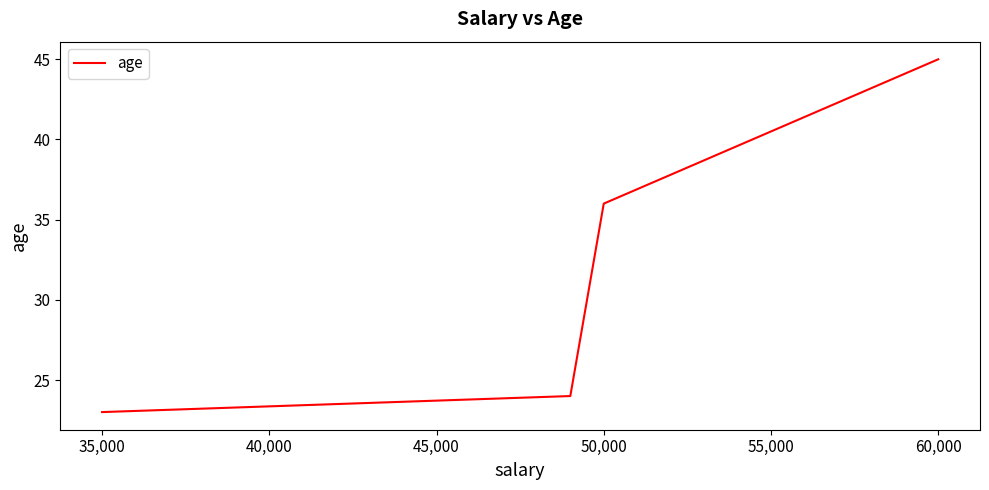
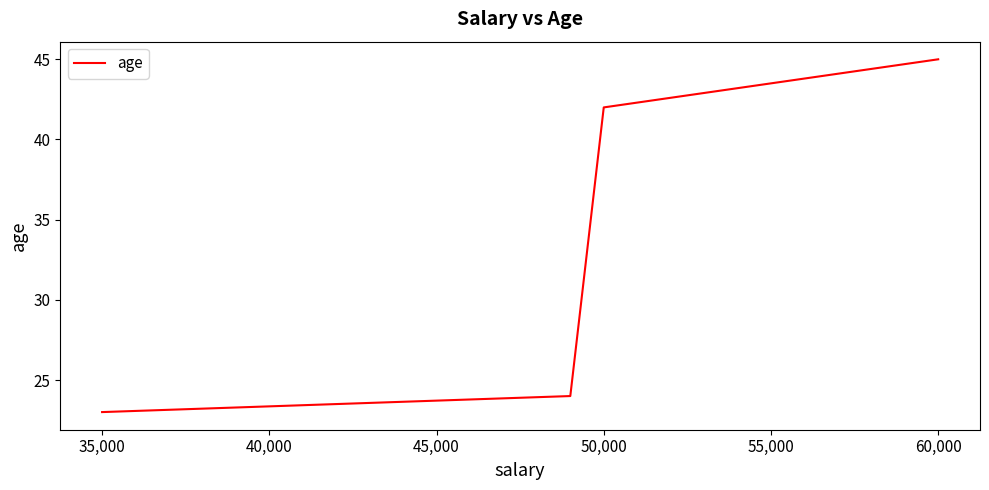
50,000: 36 -> 42
